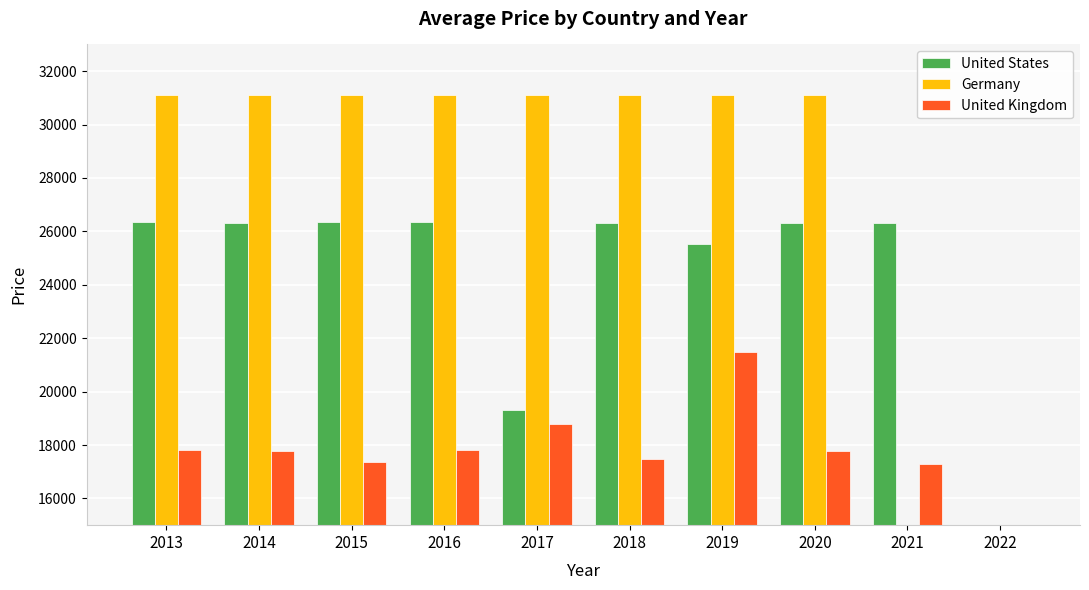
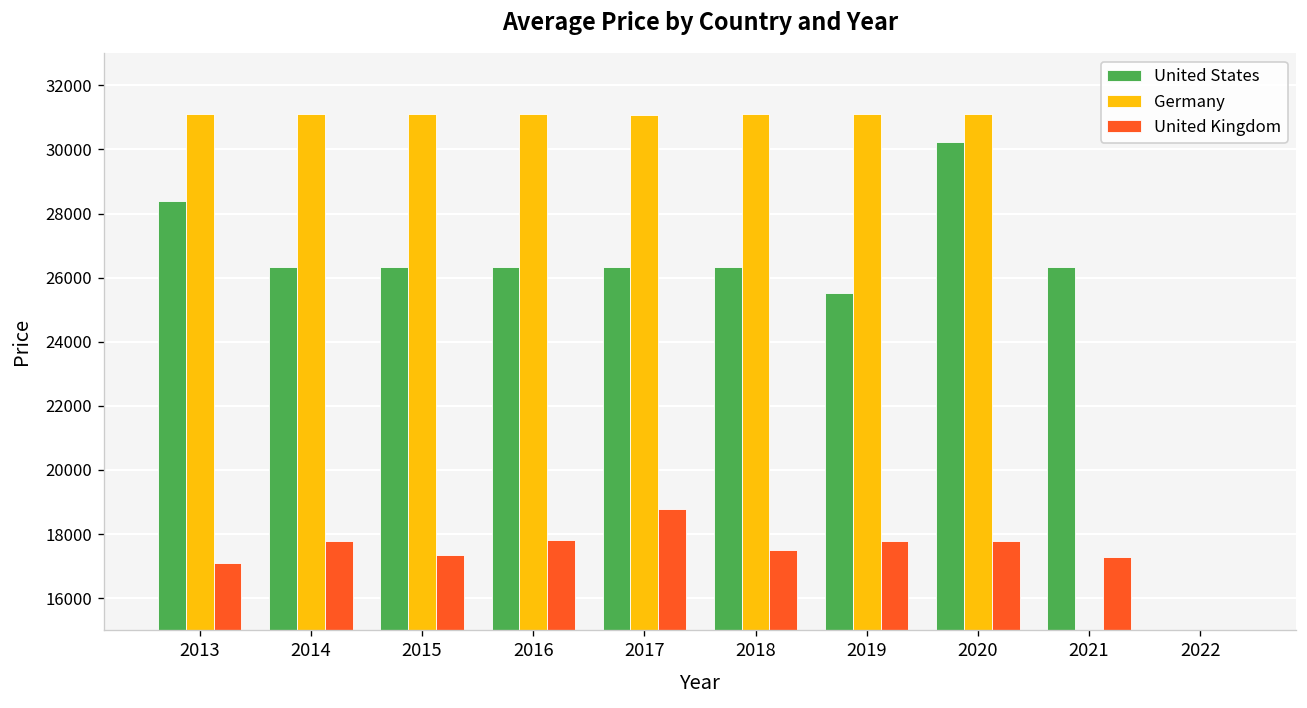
United States, 2013: 26300 -> 28400
United Kingdom, 2013: 17800 -> 17100
United States, 2017: 19300 -> 26300
United Kingdom, 2019: 21500 -> 17800
United States, 2020: 26300 -> 30200
